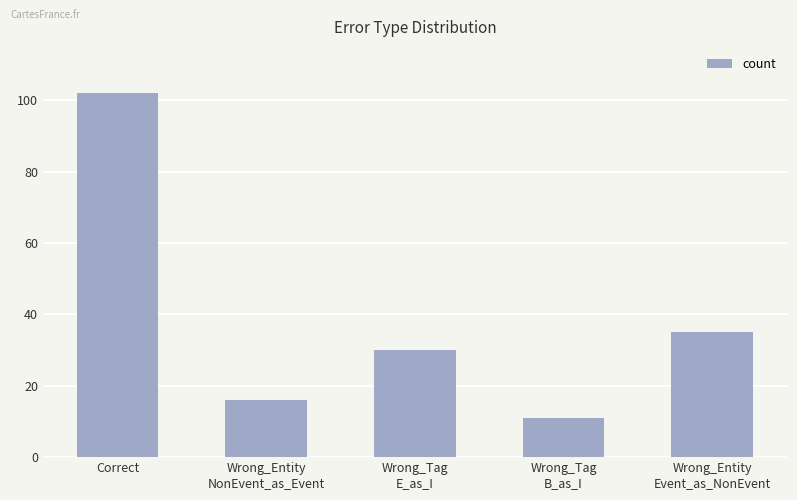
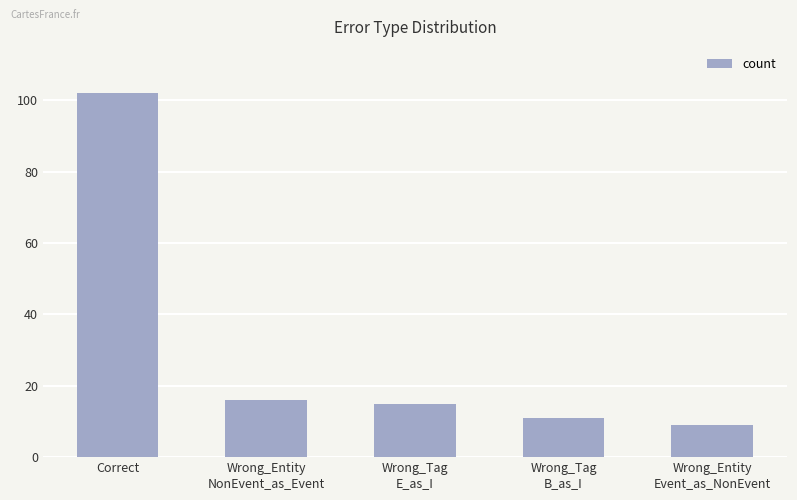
Wrong_Tag E_as_I: 30 -> 15
Wrong_Entity Event_as_NonEvent: 35 -> 9
